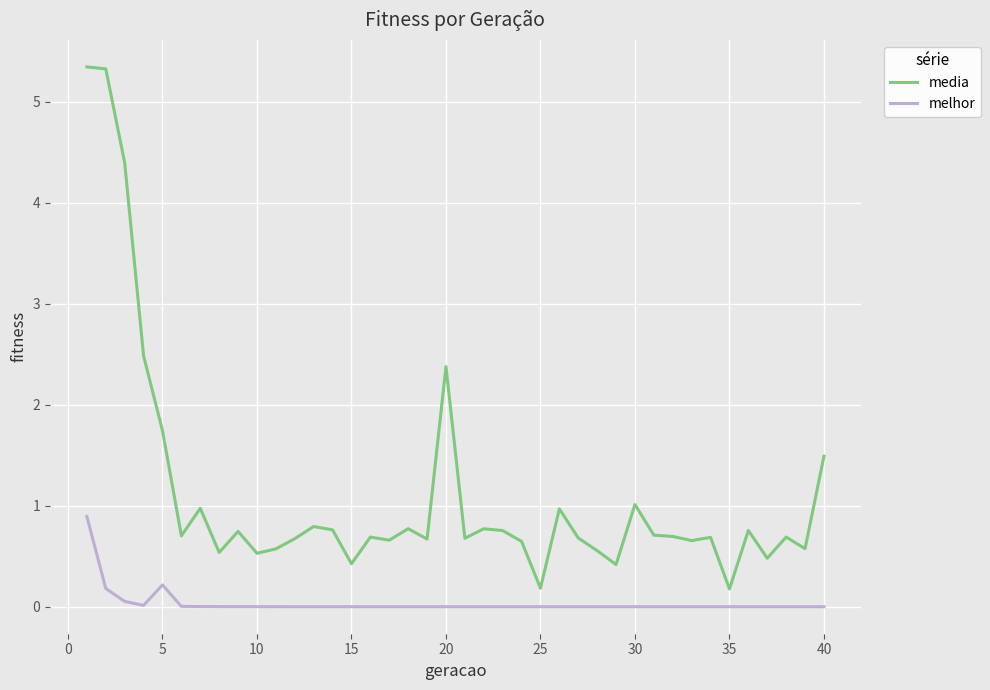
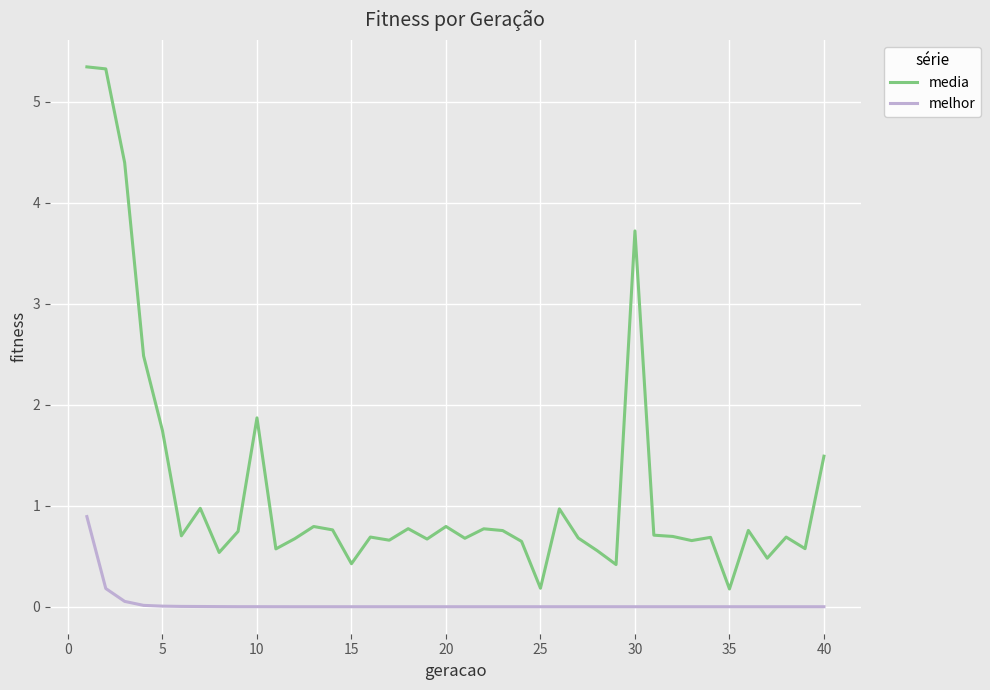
melhor, 5: 0.22 -> 0.01
media, 10: 0.53 -> 1.87
media, 20: 2.38 -> 0.79
media, 30: 1.01 -> 3.72
